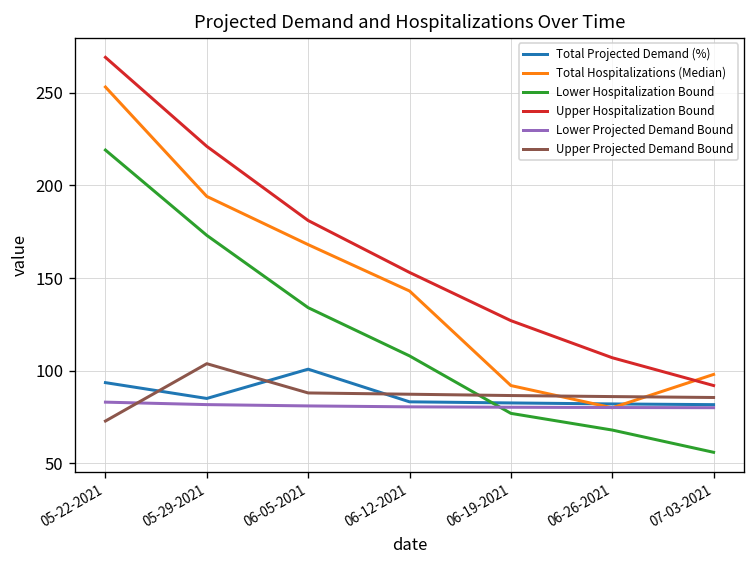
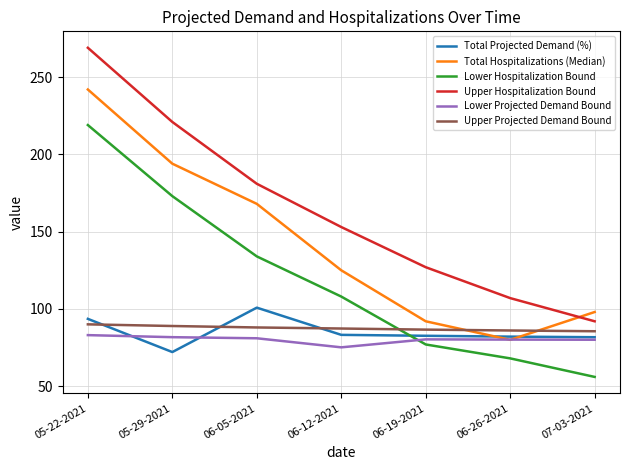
Total Hospitalizations (Median), 05-22-2021: 253 -> 242
Upper Projected Demand Bound, 05-22-2021: 73 -> 90
Total Projected Demand (%), 05-29-2021: 85 -> 72
Upper Projected Demand Bound, 05-29-2021: 104 -> 89
Total Hospitalizations (Median), 06-12-2021: 143 -> 125
Lower Projected Demand Bound, 06-12-2021: 81 -> 75
